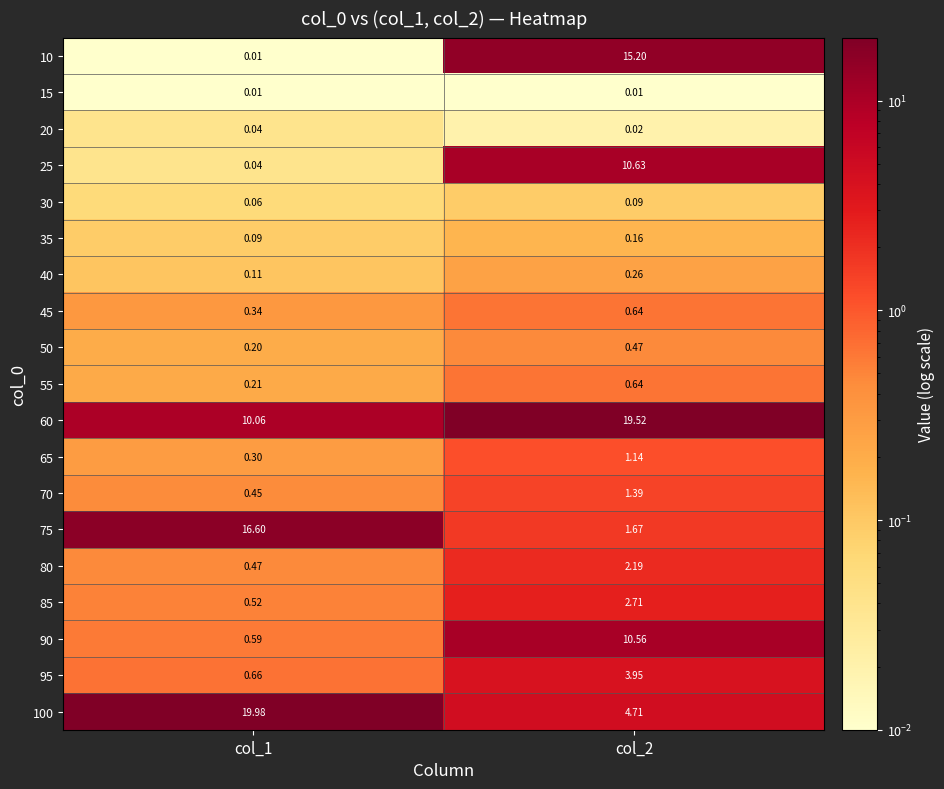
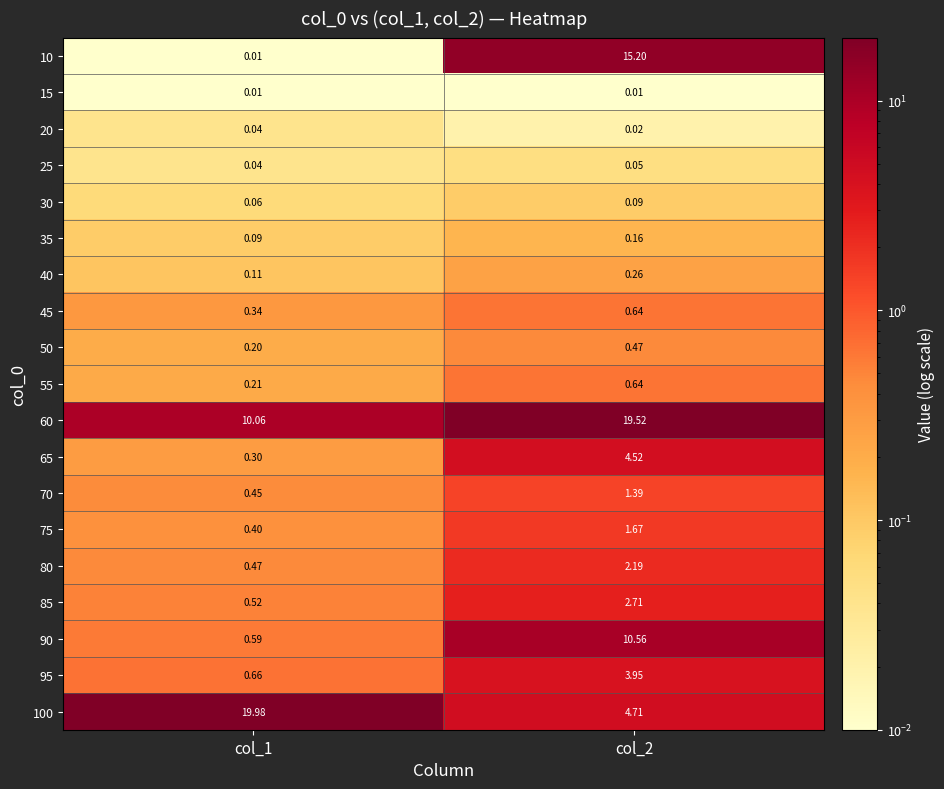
25, col_2: 10.63 -> 0.05
65, col_2: 1.14 -> 4.52
75, col_1: 16.60 -> 0.40
